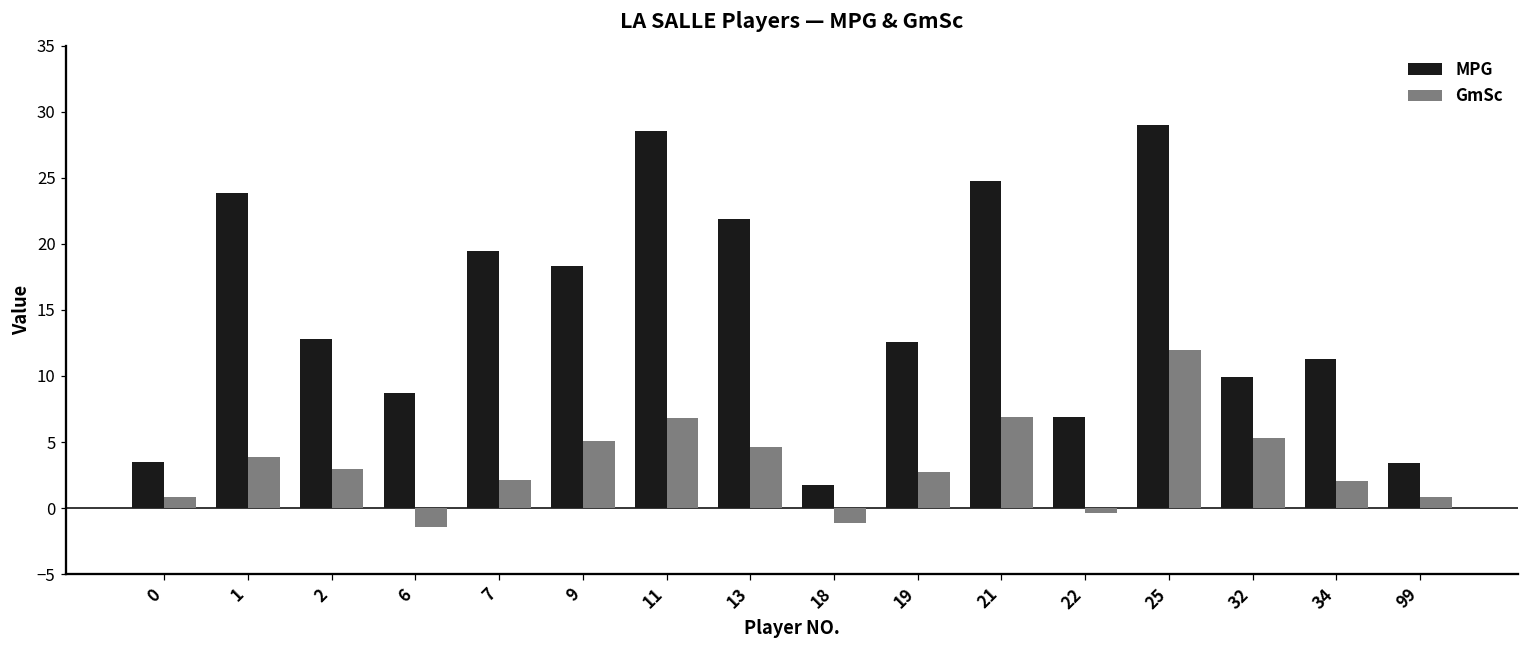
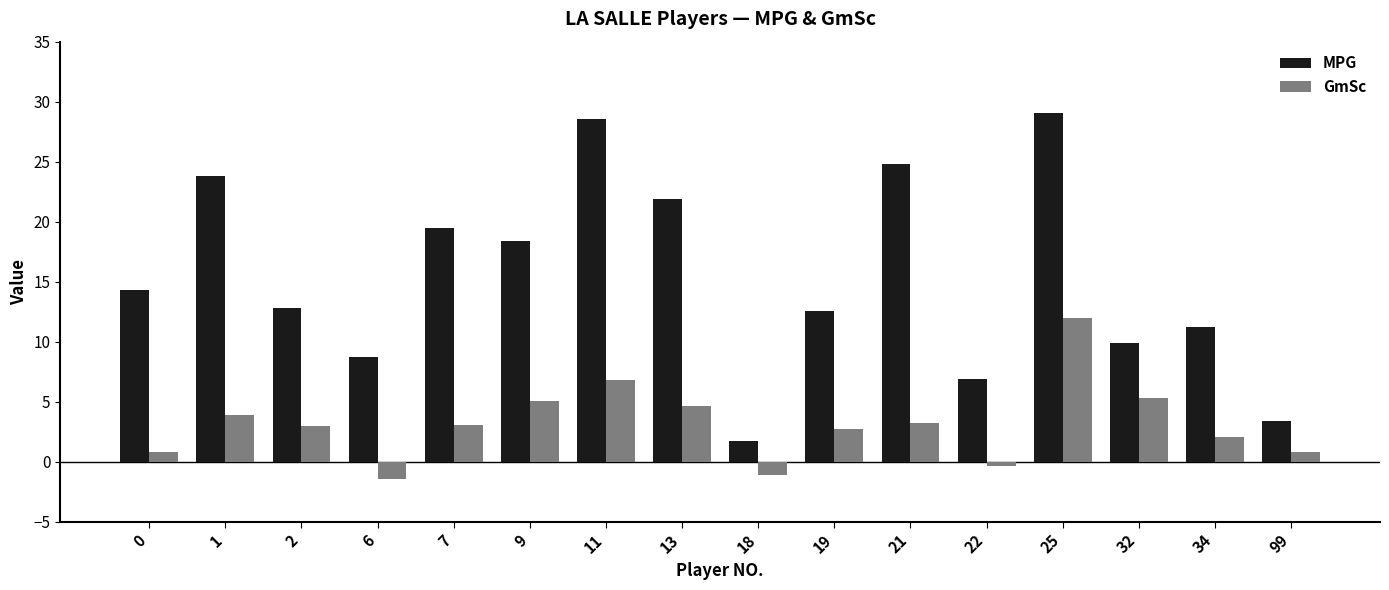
MPG, 0: 3.5 -> 14.3
GmSc, 7: 2.1 -> 3.1
GmSc, 21: 6.9 -> 3.3
